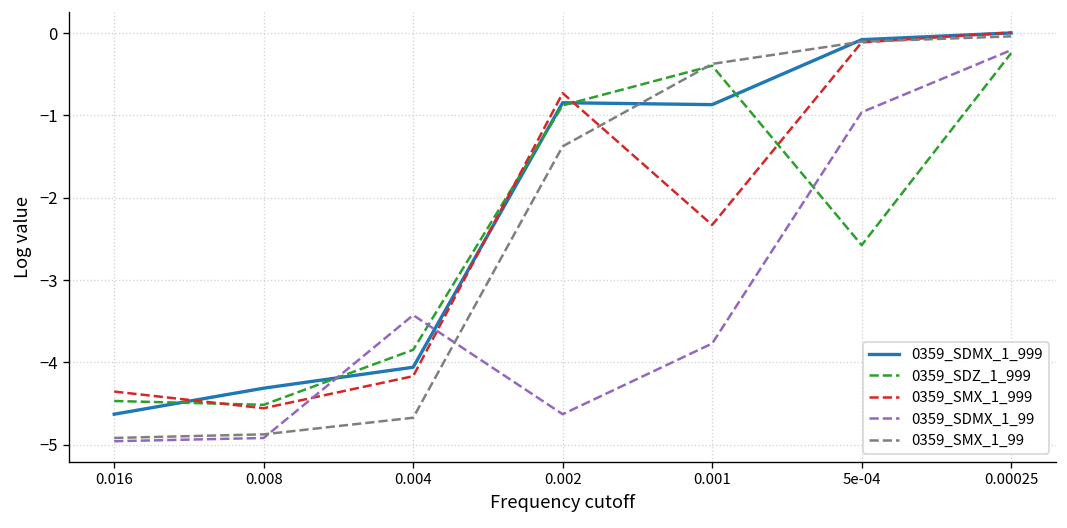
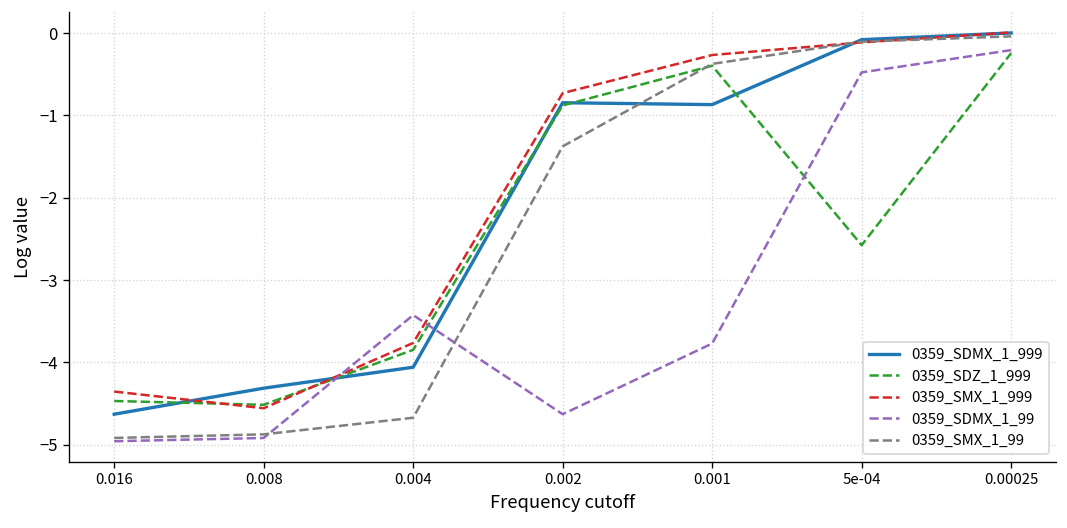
0359_SMX_1_999, 0.004: -4.2 -> -3.8
0359_SMX_1_999, 0.001: -2.3 -> -0.3
0359_SDMX_1_99, 5e-04: -1.0 -> -0.5
